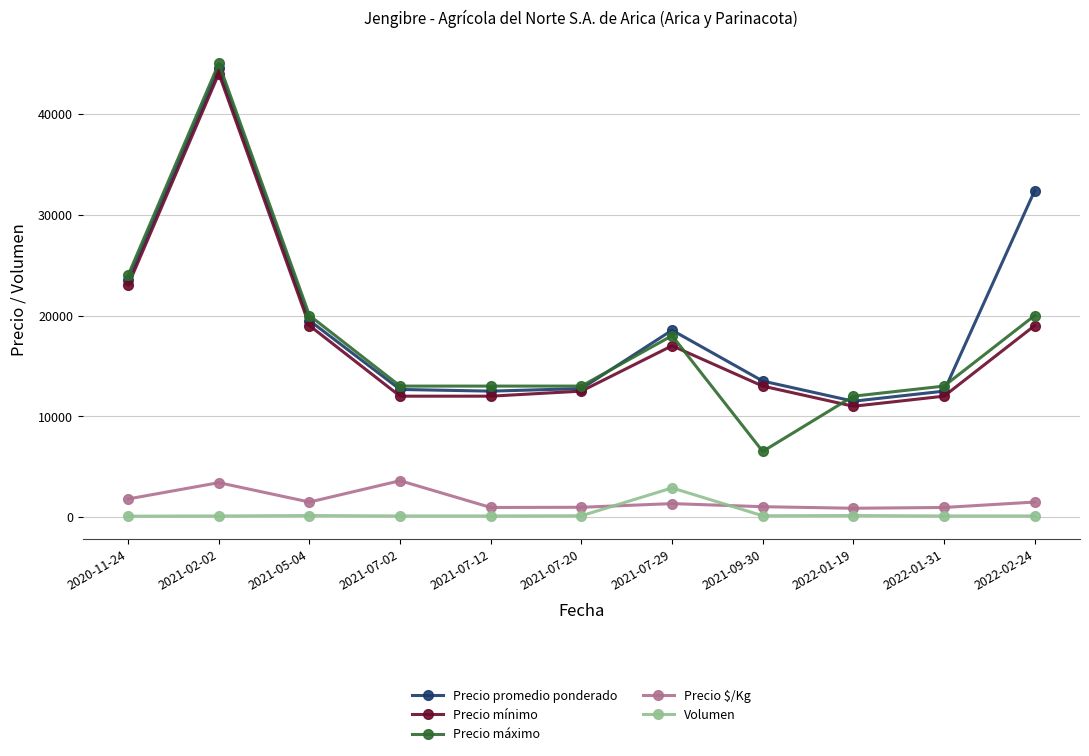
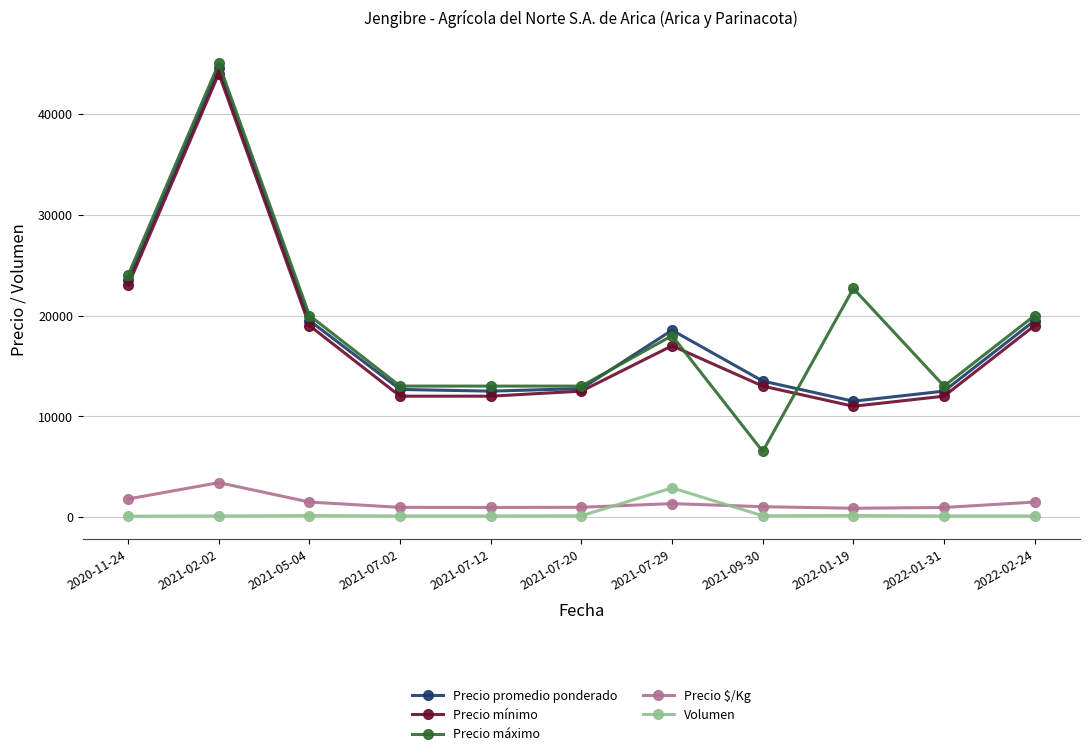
Precio $/Kg, 2021-07-02: 3600 -> 1000
Precio máximo, 2022-01-19: 12000 -> 22700
Precio promedio ponderado, 2022-02-24: 32400 -> 19500
